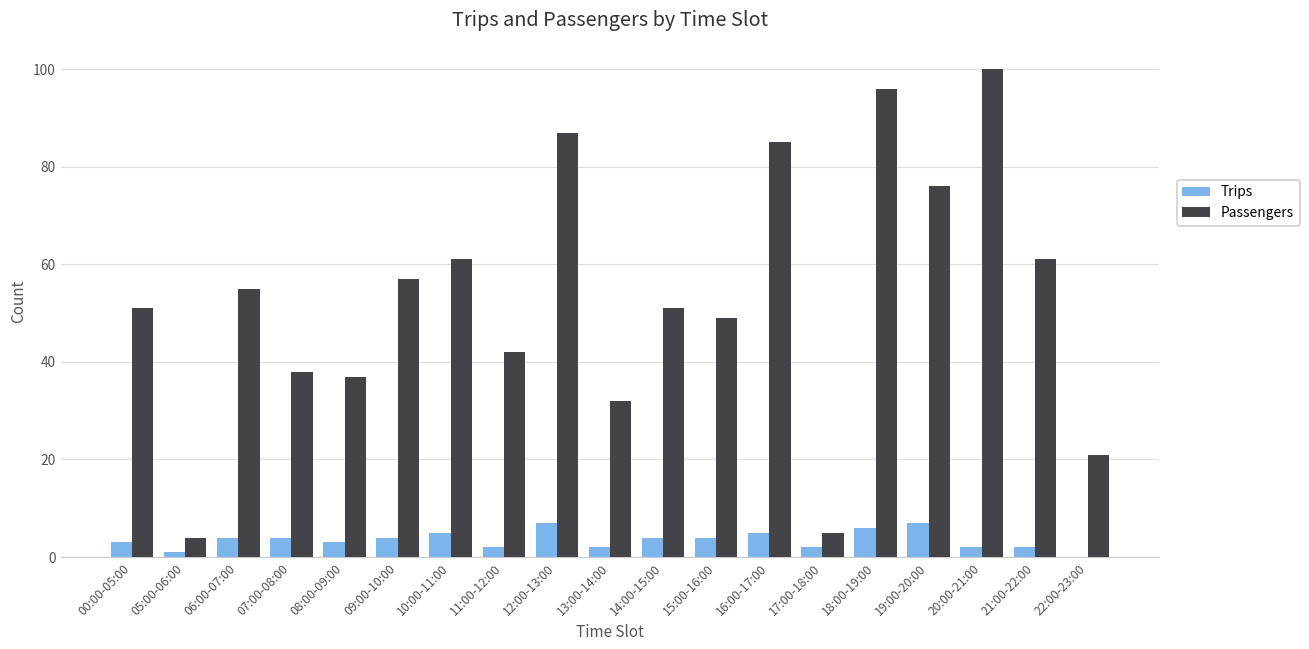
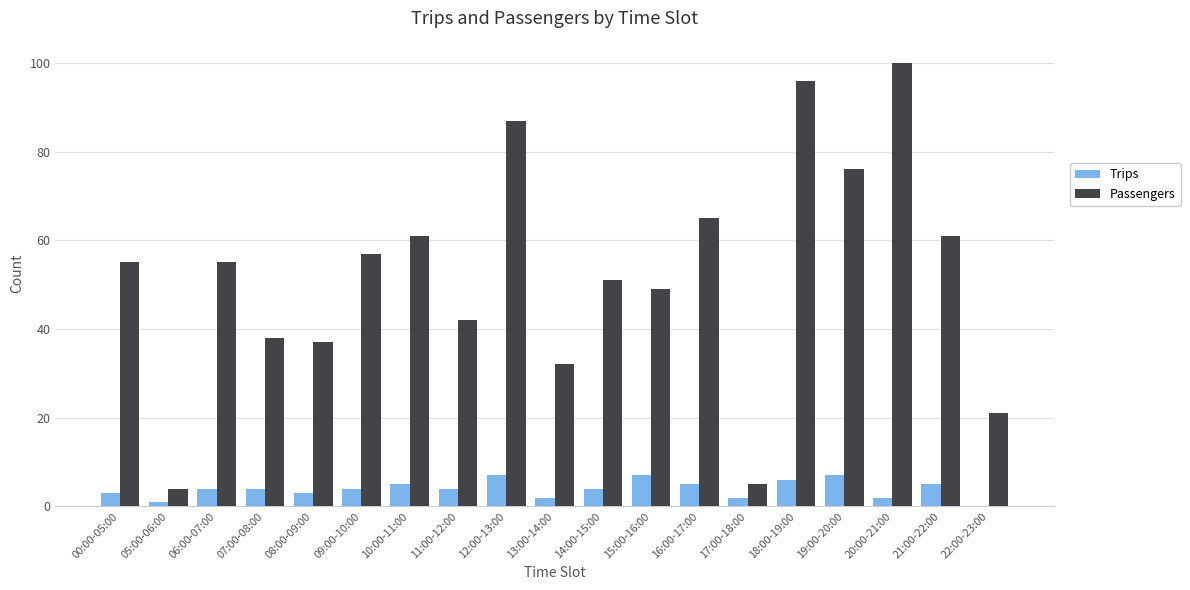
Passengers, 00:00-05:00: 51 -> 55
Trips, 11:00-12:00: 2 -> 4
Trips, 15:00-16:00: 4 -> 7
Passengers, 16:00-17:00: 85 -> 65
Trips, 21:00-22:00: 2 -> 5
